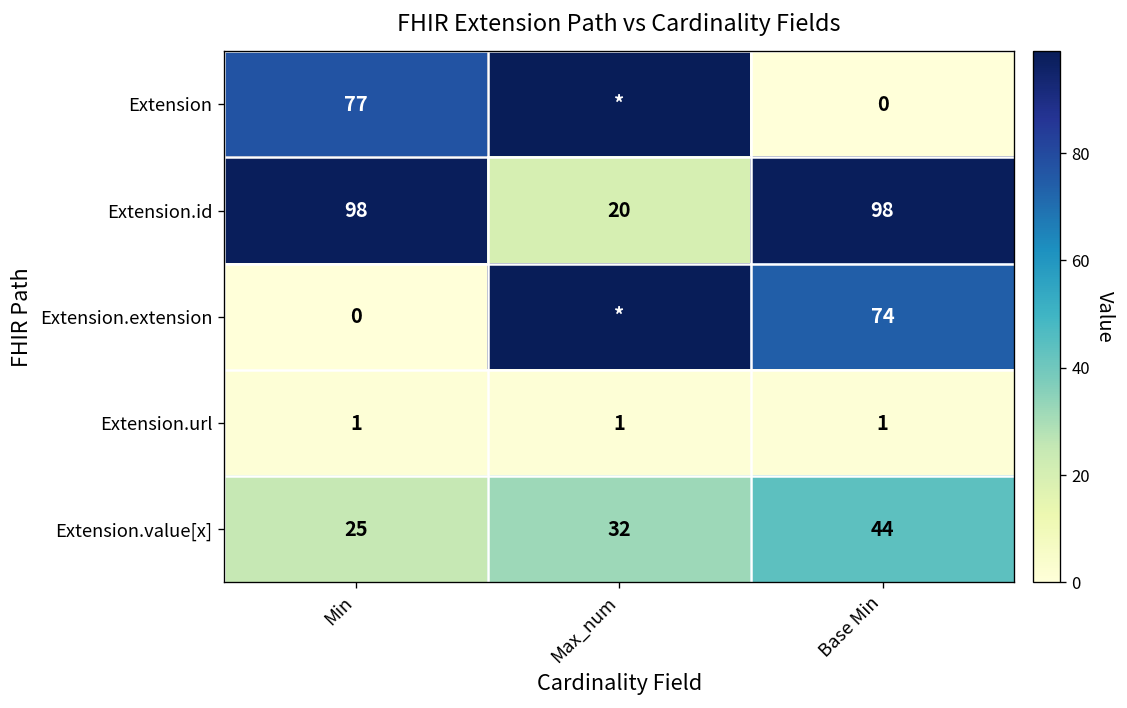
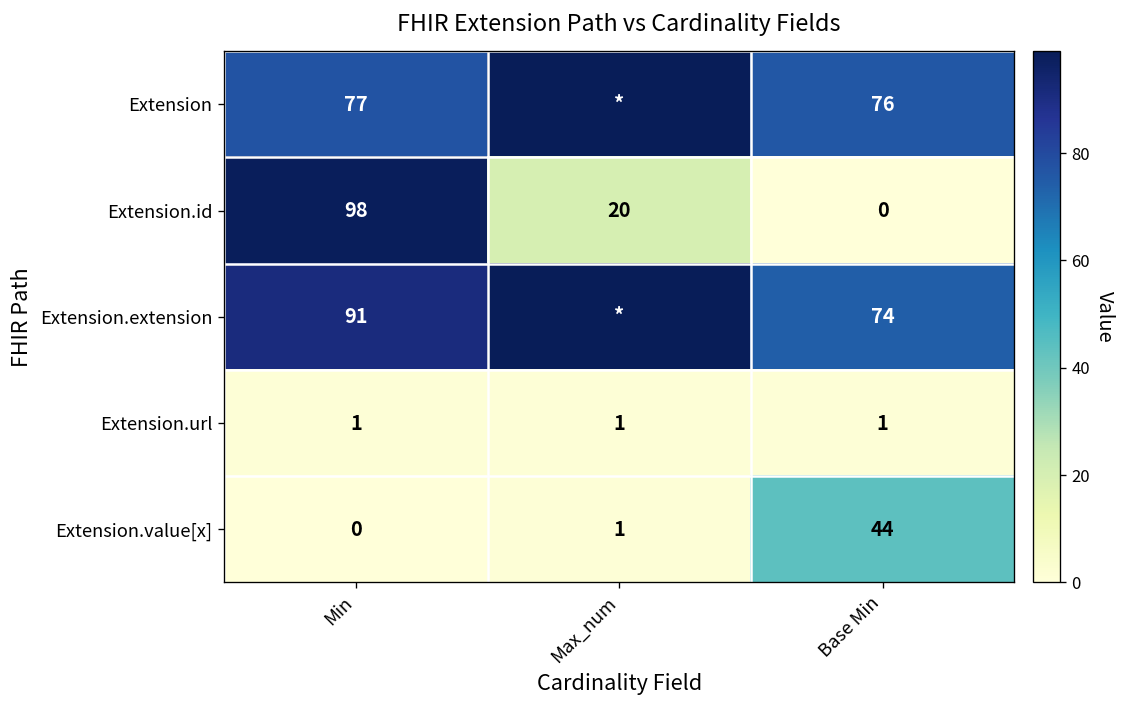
Extension, Base Min: 0 -> 76
Extension.id, Base Min: 98 -> 0
Extension.extension, Min: 0 -> 91
Extension.value[x], Min: 25 -> 0
Extension.value[x], Max_num: 32 -> 1
